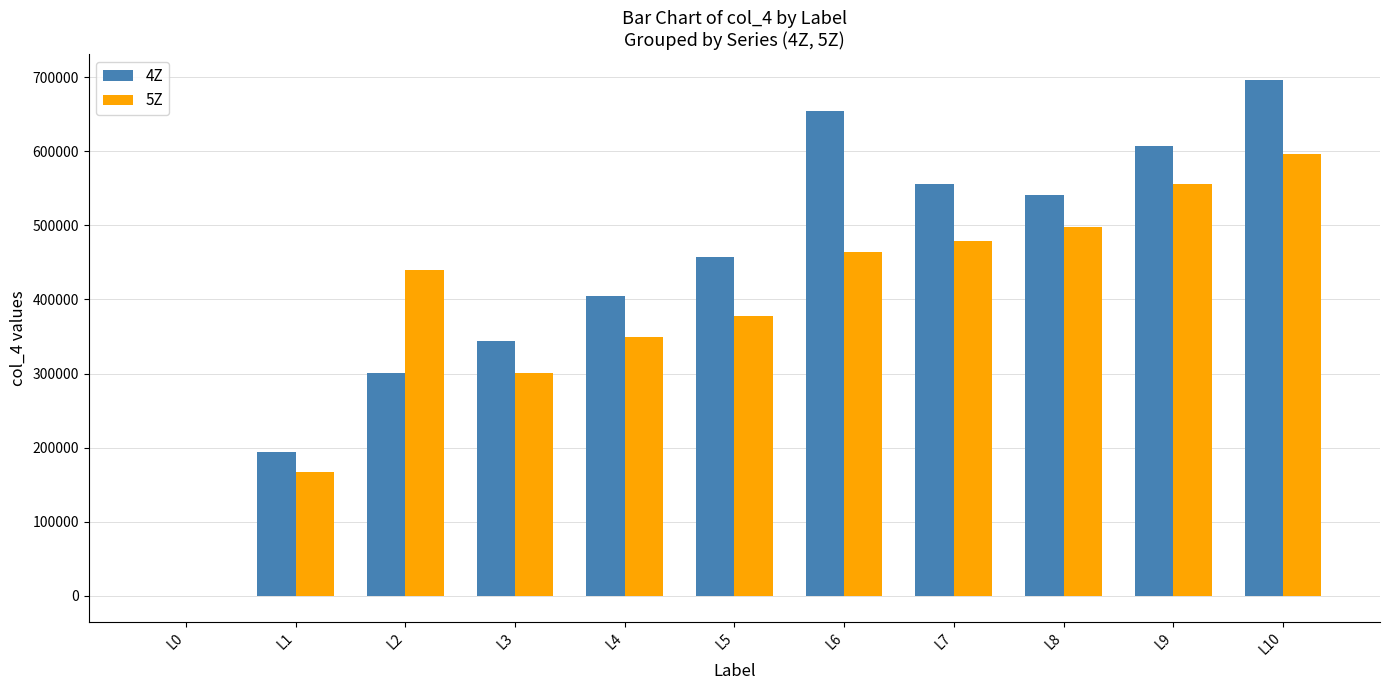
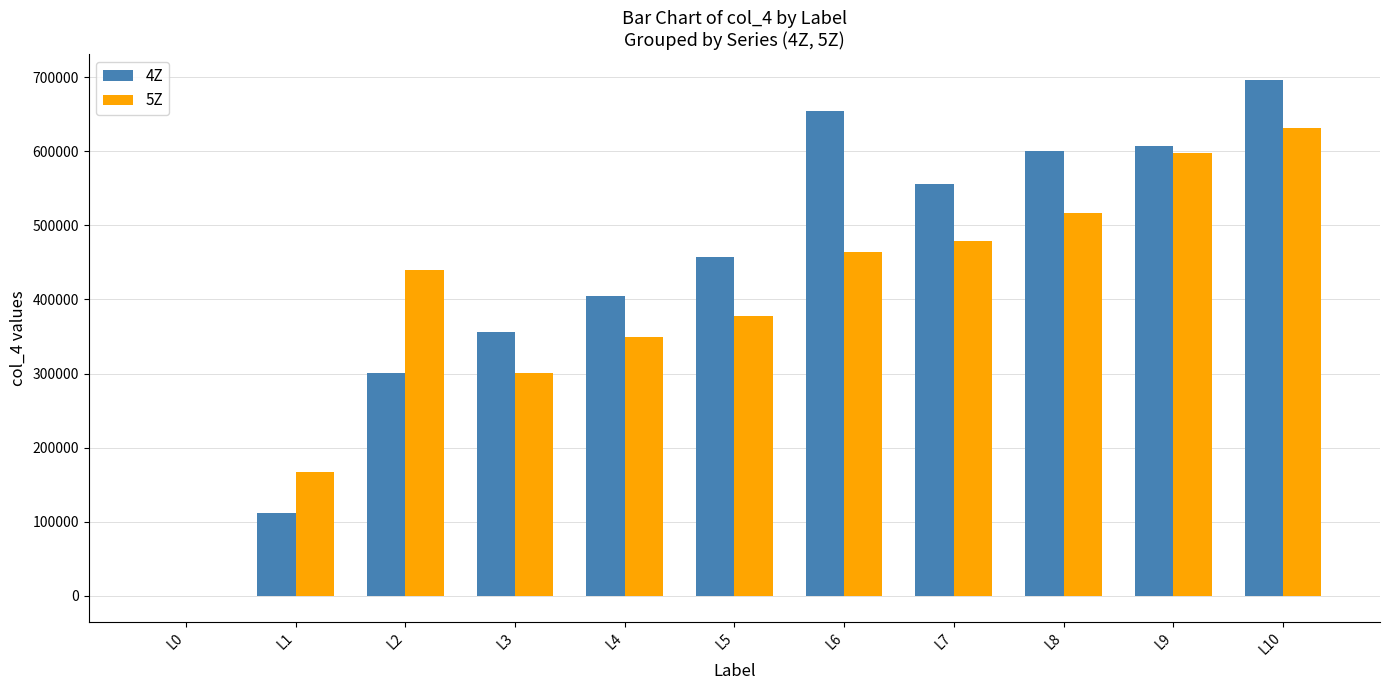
4Z, L1: 190000 -> 110000
4Z, L3: 340000 -> 360000
4Z, L8: 540000 -> 600000
5Z, L8: 500000 -> 520000
5Z, L9: 560000 -> 600000
5Z, L10: 600000 -> 630000
